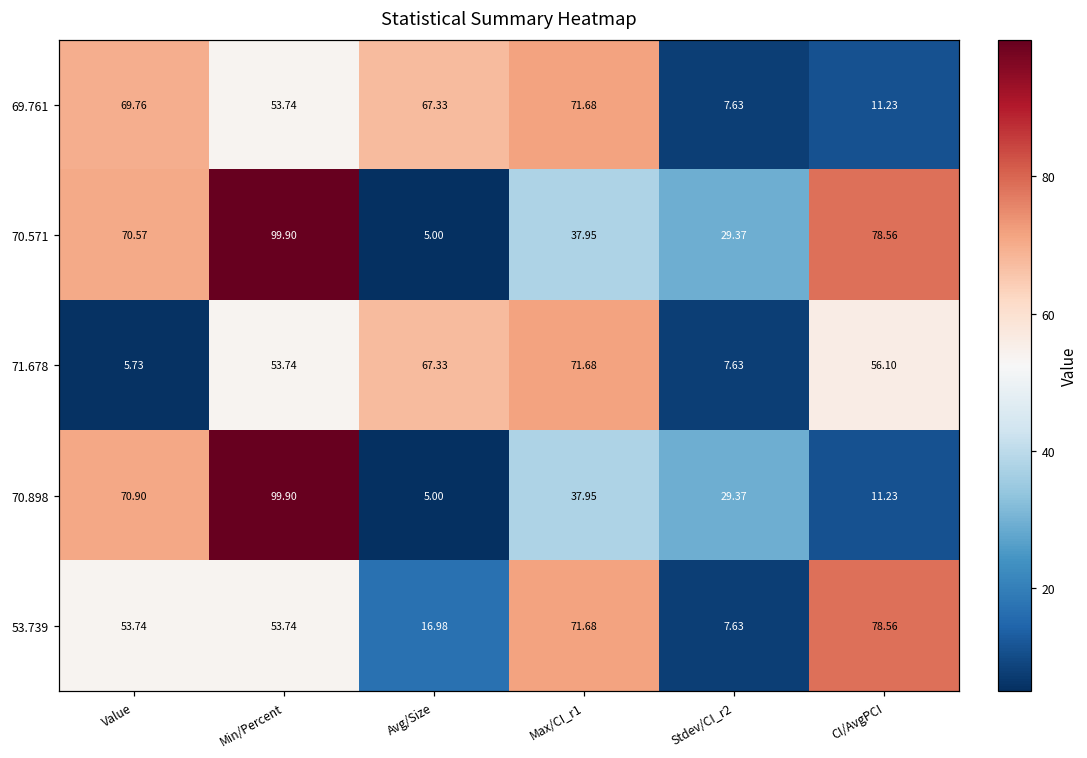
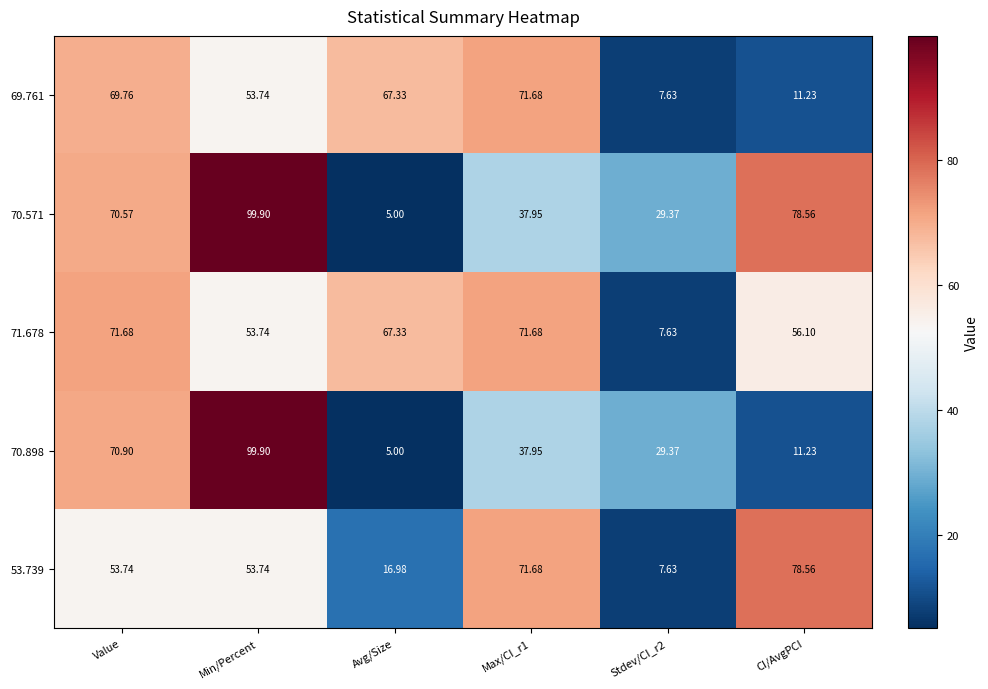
71.678, Value: 5.73 -> 71.68
